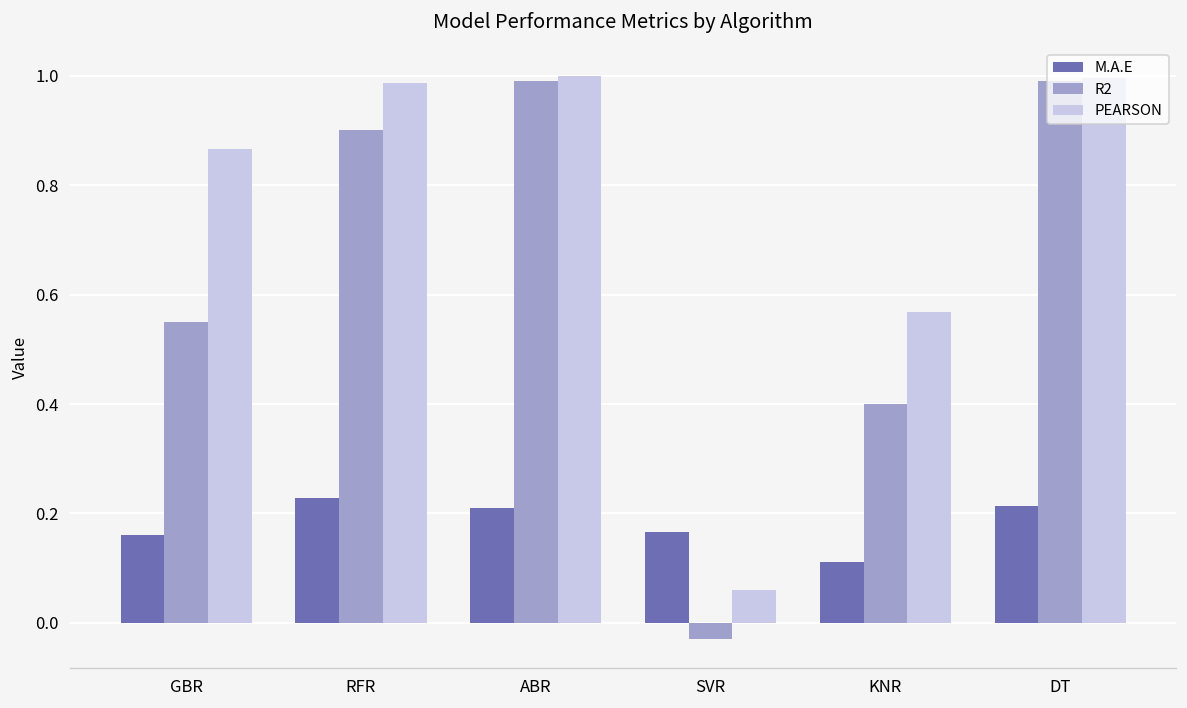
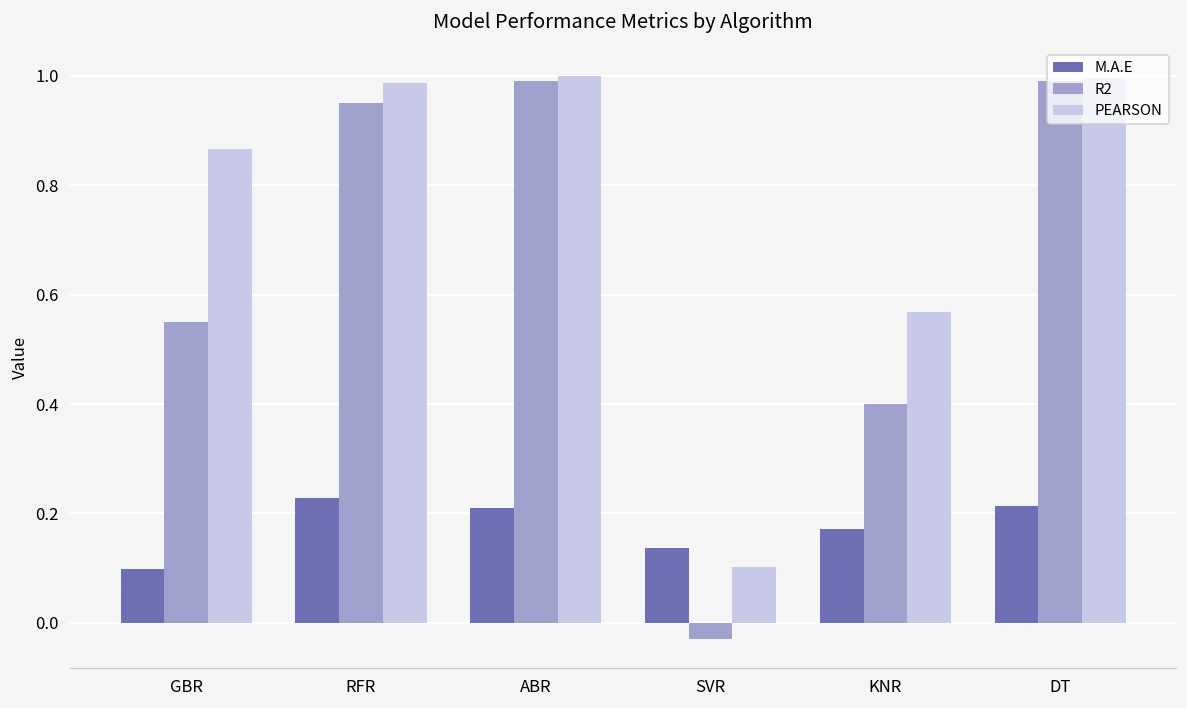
M.A.E, GBR: 0.16 -> 0.10
R2, RFR: 0.90 -> 0.95
M.A.E, SVR: 0.17 -> 0.14
PEARSON, SVR: 0.06 -> 0.10
M.A.E, KNR: 0.11 -> 0.17
